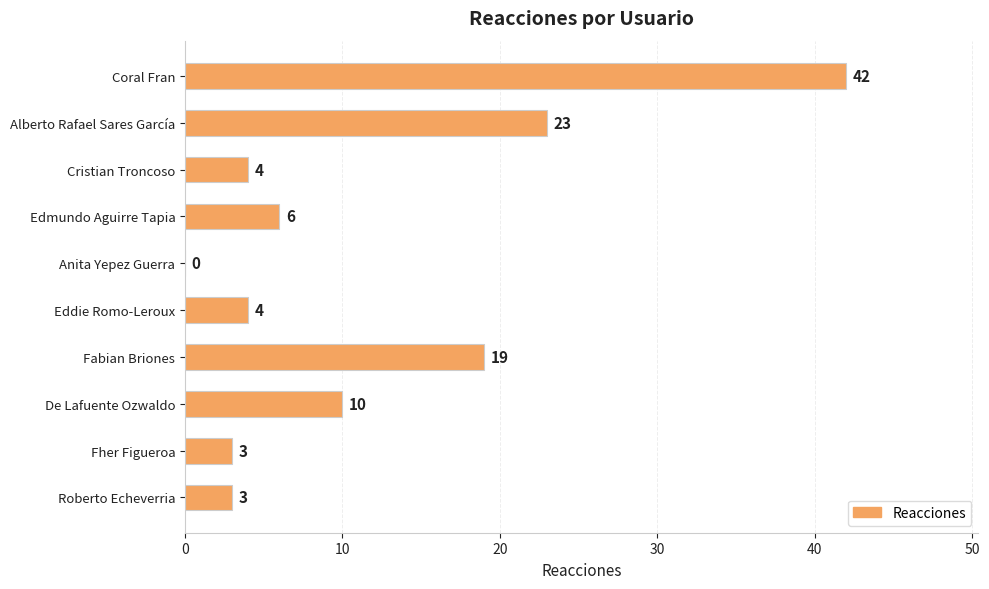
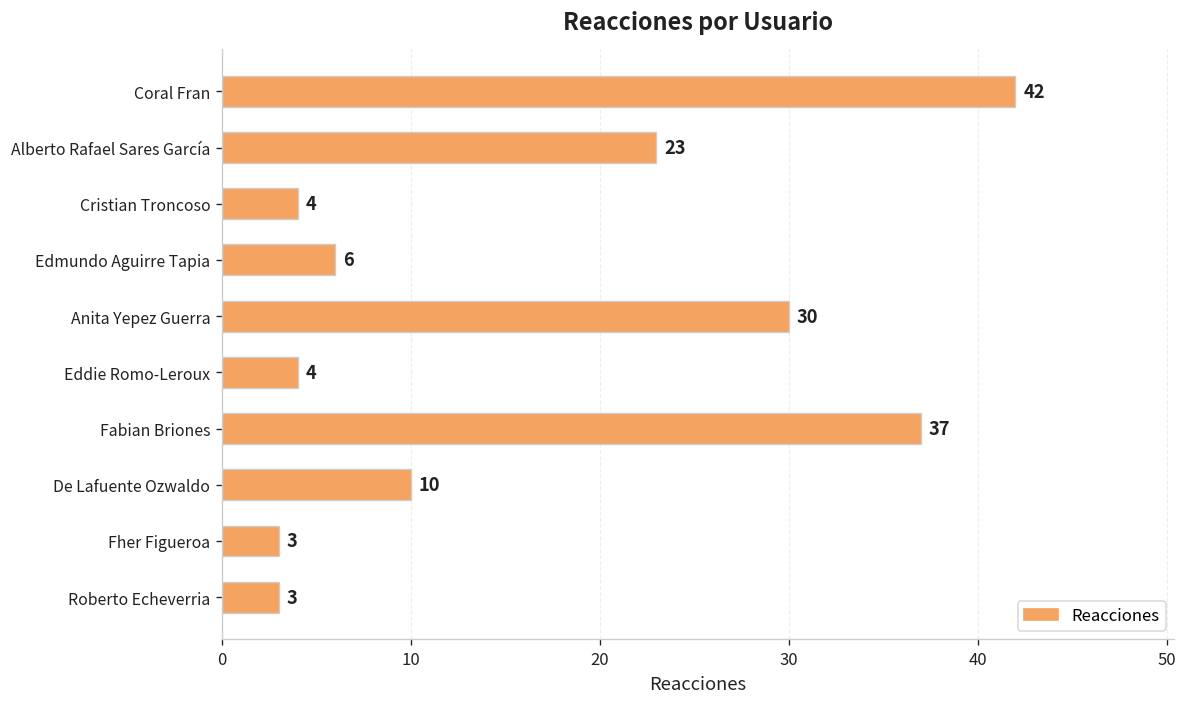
Anita Yepez Guerra: 0 -> 30
Fabian Briones: 19 -> 37
